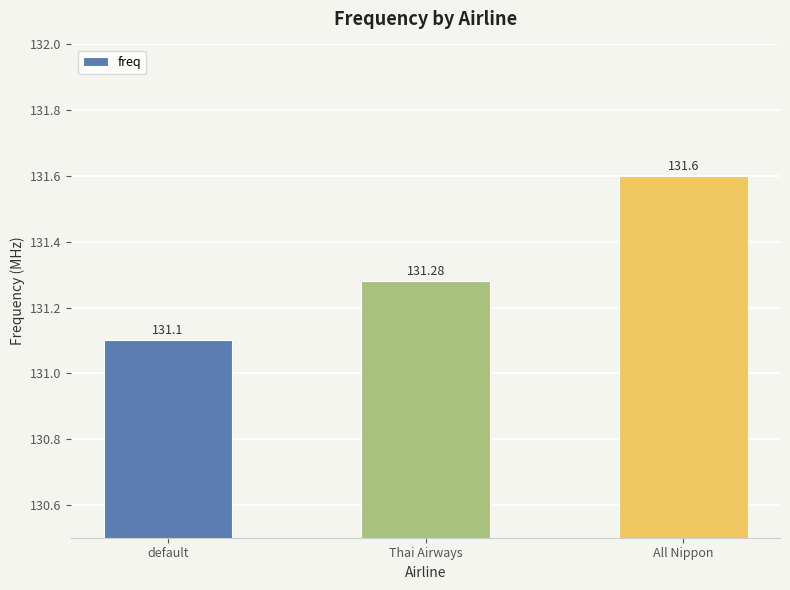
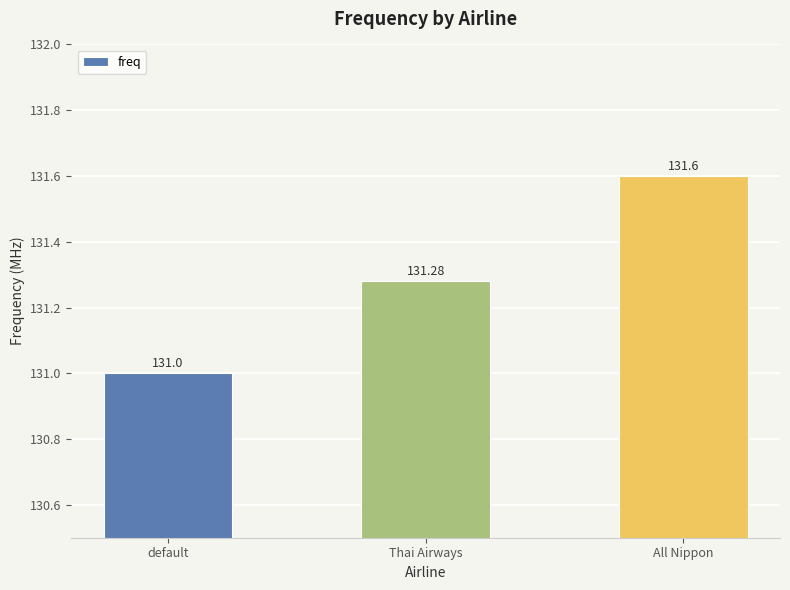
default: 131.1 -> 131.0
